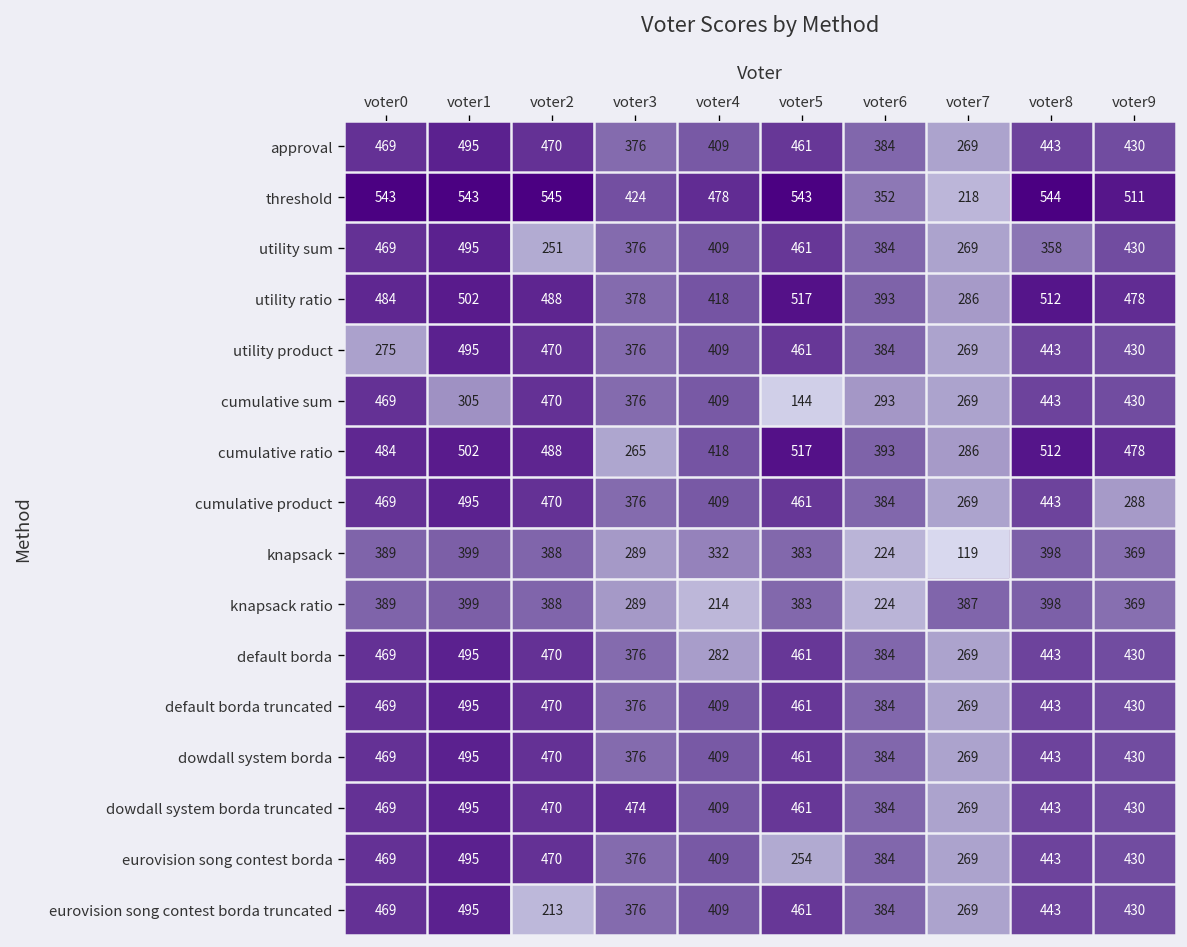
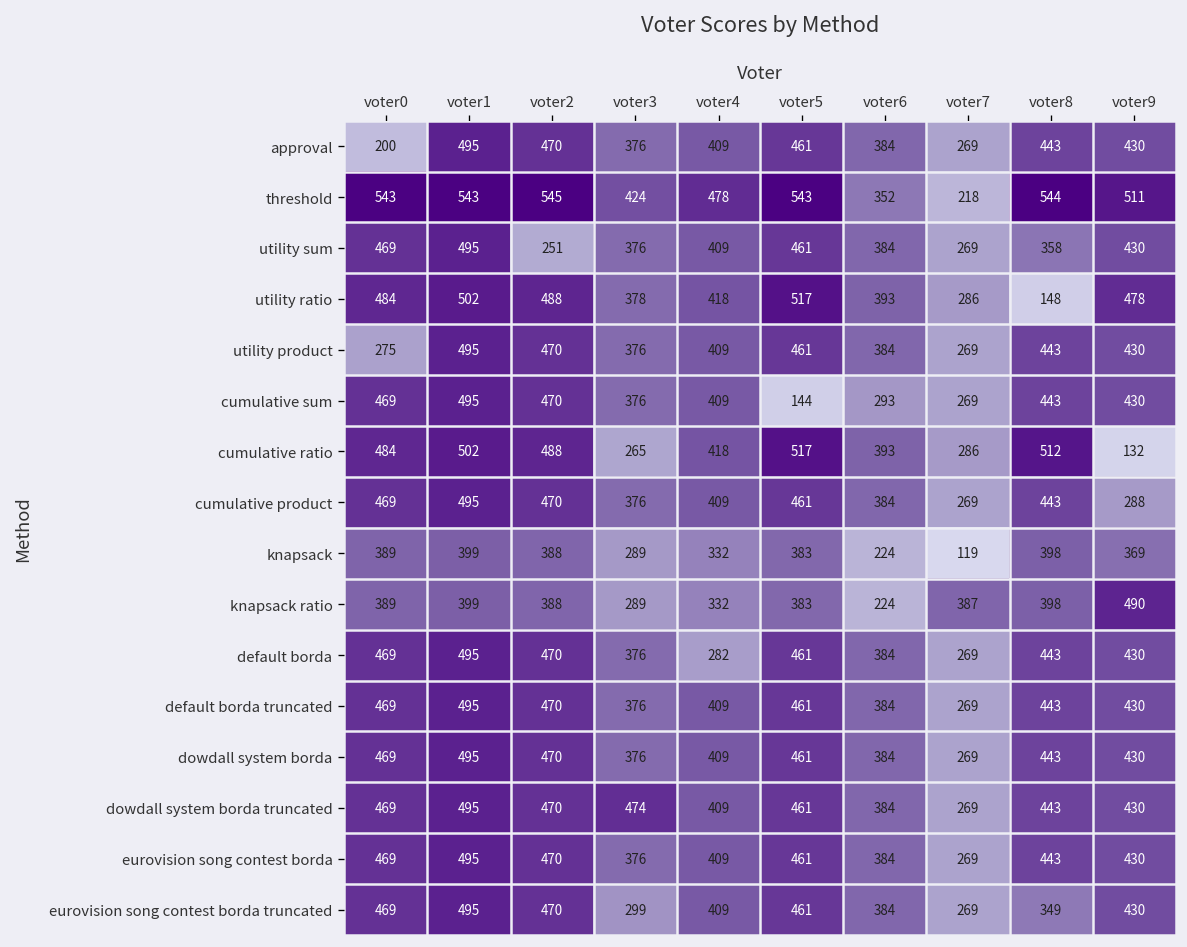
approval, voter0: 469 -> 200
utility ratio, voter8: 512 -> 148
cumulative sum, voter1: 305 -> 495
cumulative ratio, voter9: 478 -> 132
knapsack ratio, voter4: 214 -> 332
knapsack ratio, voter9: 369 -> 490
eurovision song contest borda, voter5: 254 -> 461
eurovision song contest borda truncated, voter2: 213 -> 470
eurovision song contest borda truncated, voter3: 376 -> 299
eurovision song contest borda truncated, voter8: 443 -> 349
